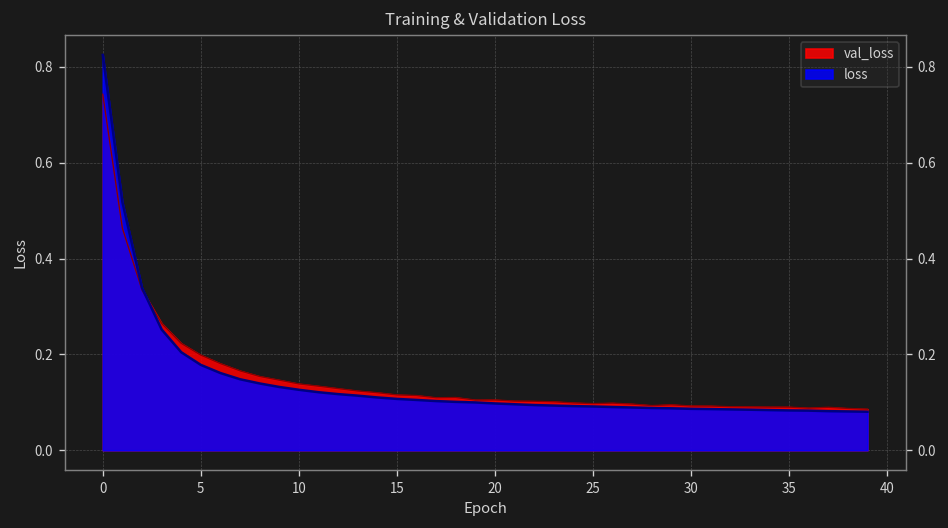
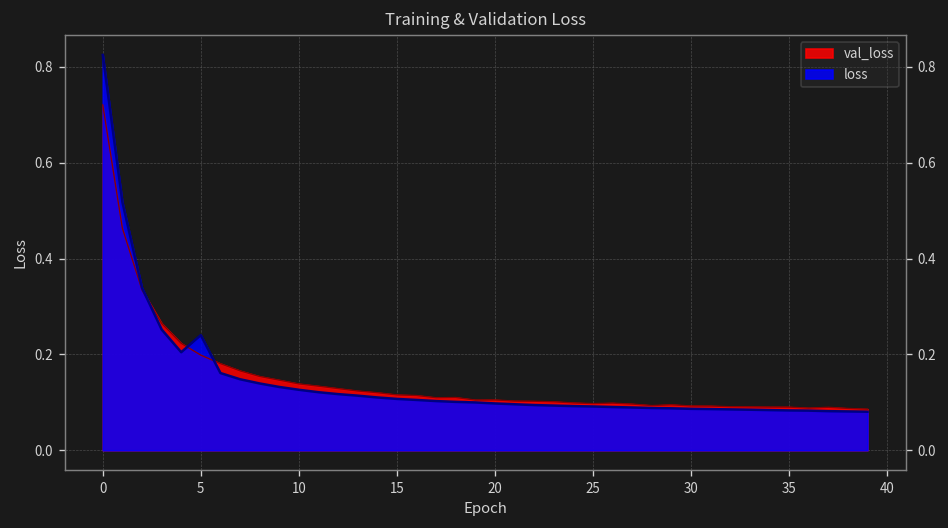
val_loss, 0: 0.74 -> 0.72
loss, 5: 0.18 -> 0.24
